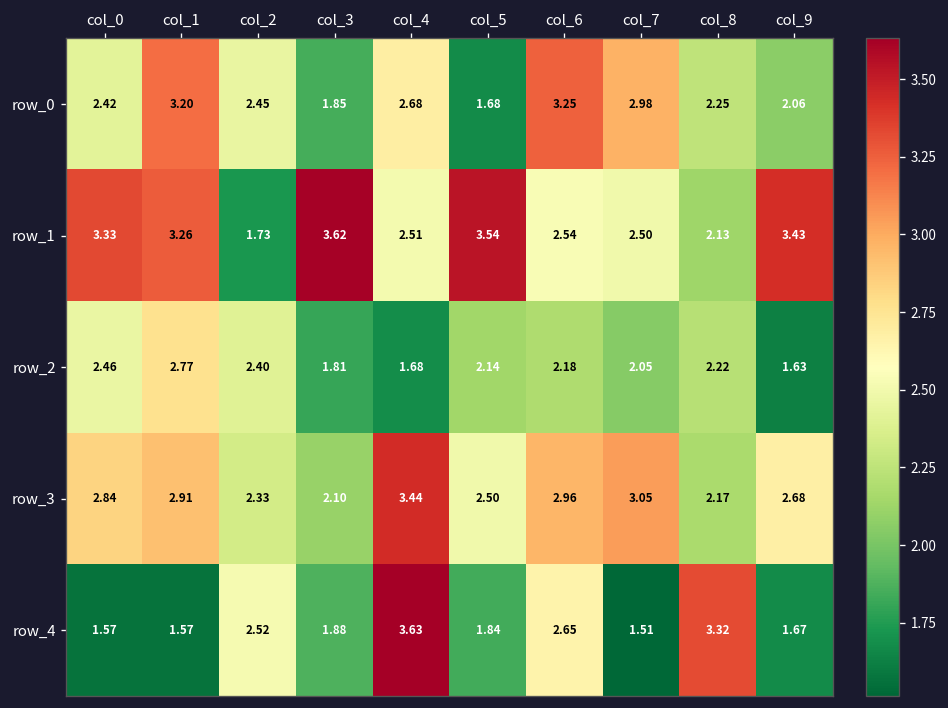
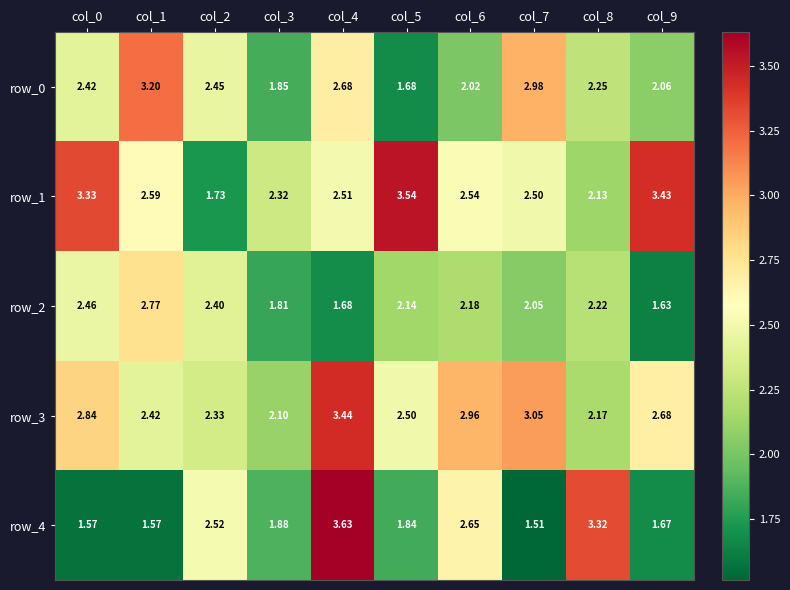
row_0, col_6: 3.25 -> 2.02
row_1, col_1: 3.26 -> 2.59
row_1, col_3: 3.62 -> 2.32
row_3, col_1: 2.91 -> 2.42
